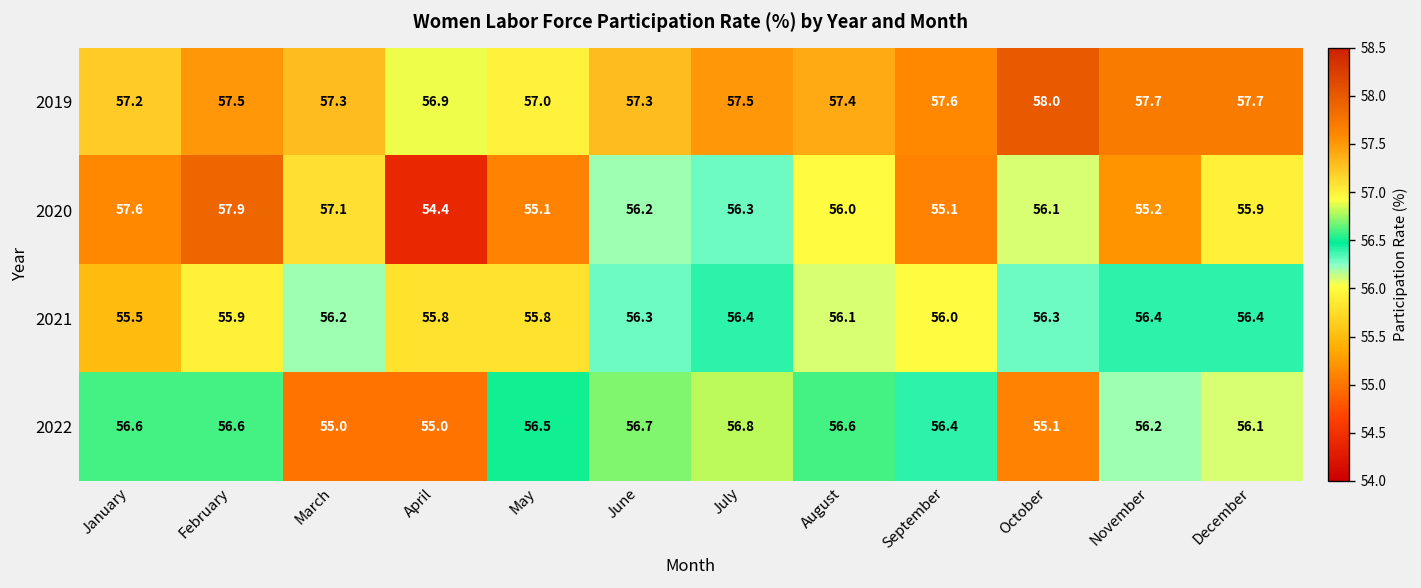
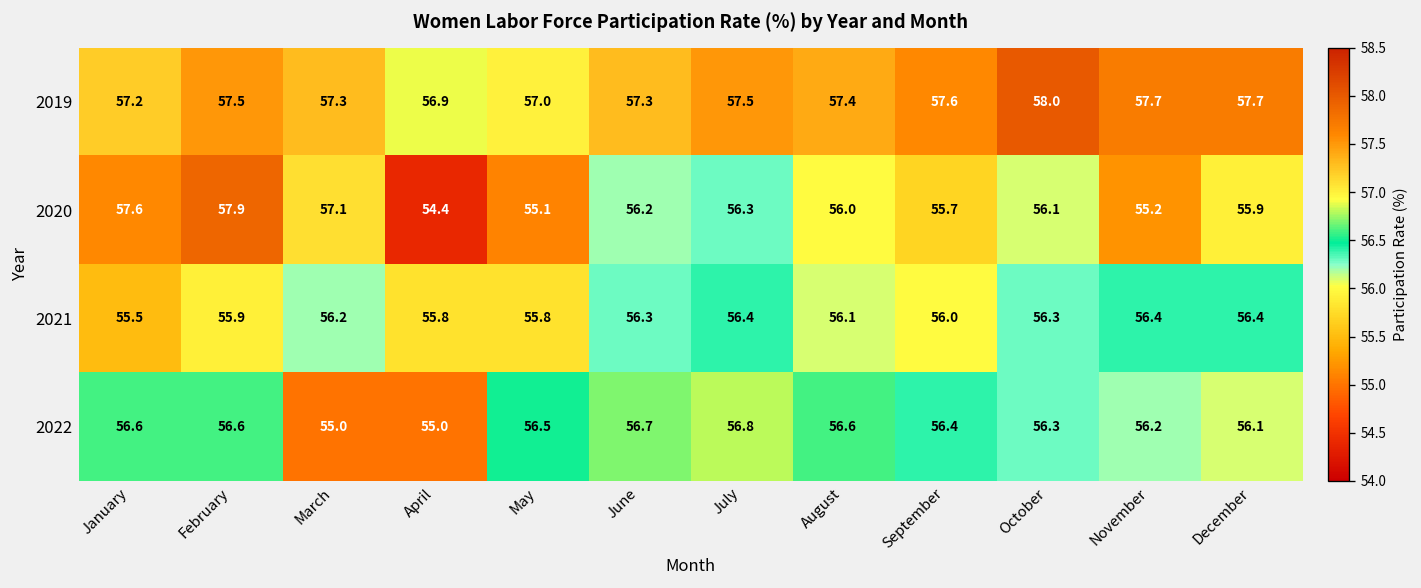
2020, September: 55.1 -> 55.7
2022, October: 55.1 -> 56.3
